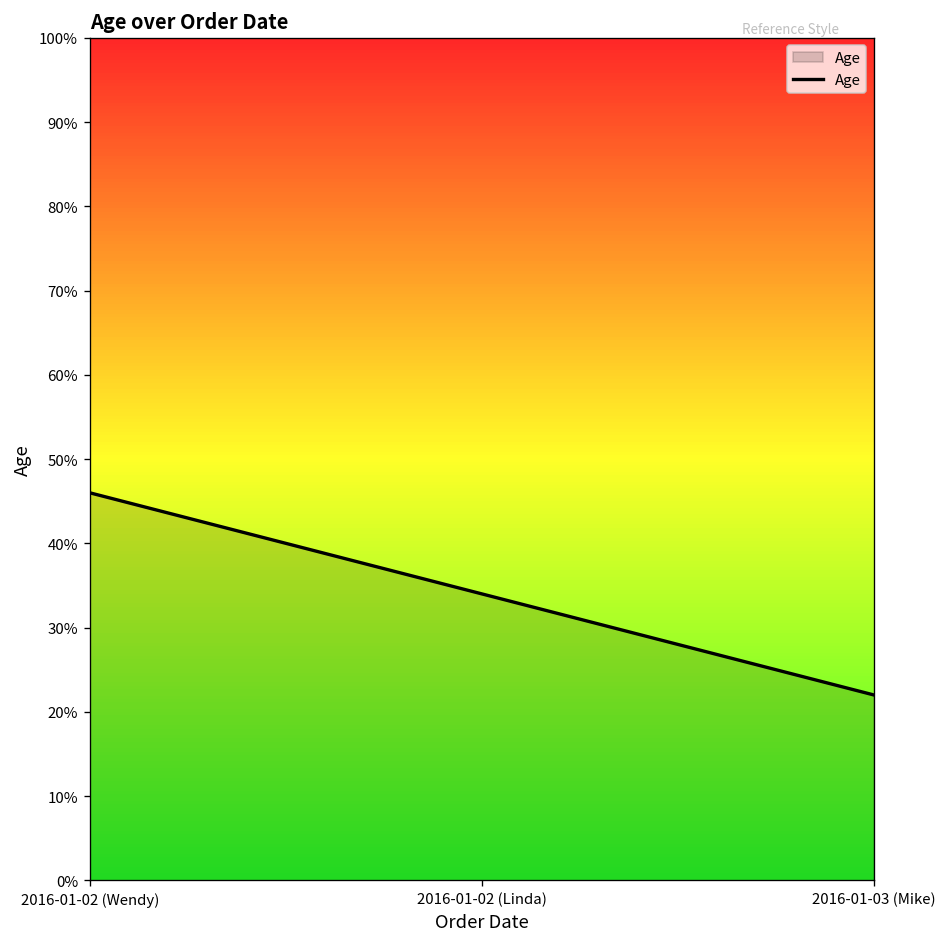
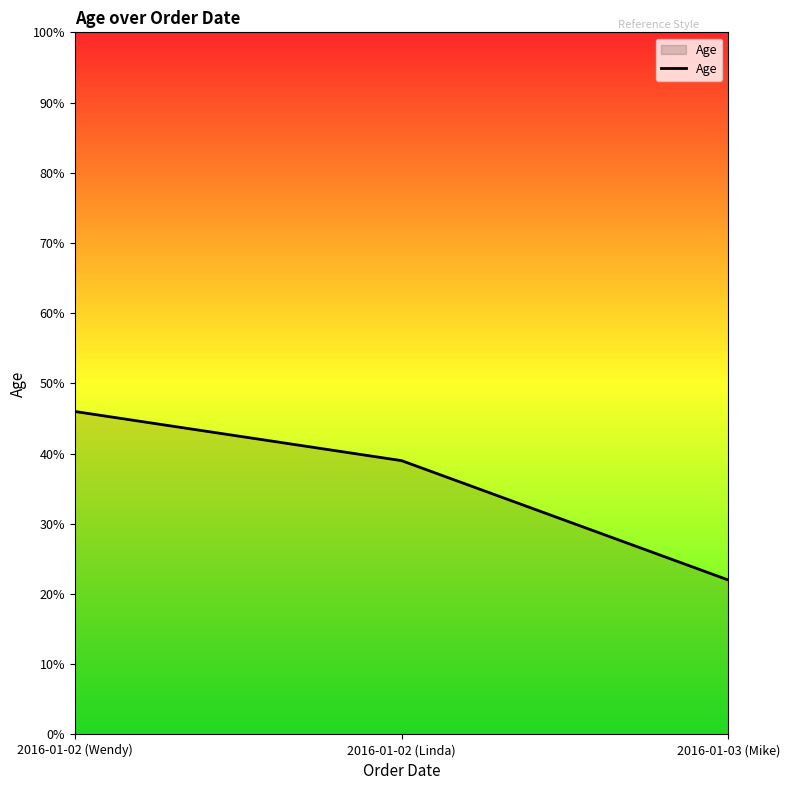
2016-01-02 (Linda): 34% -> 39%
